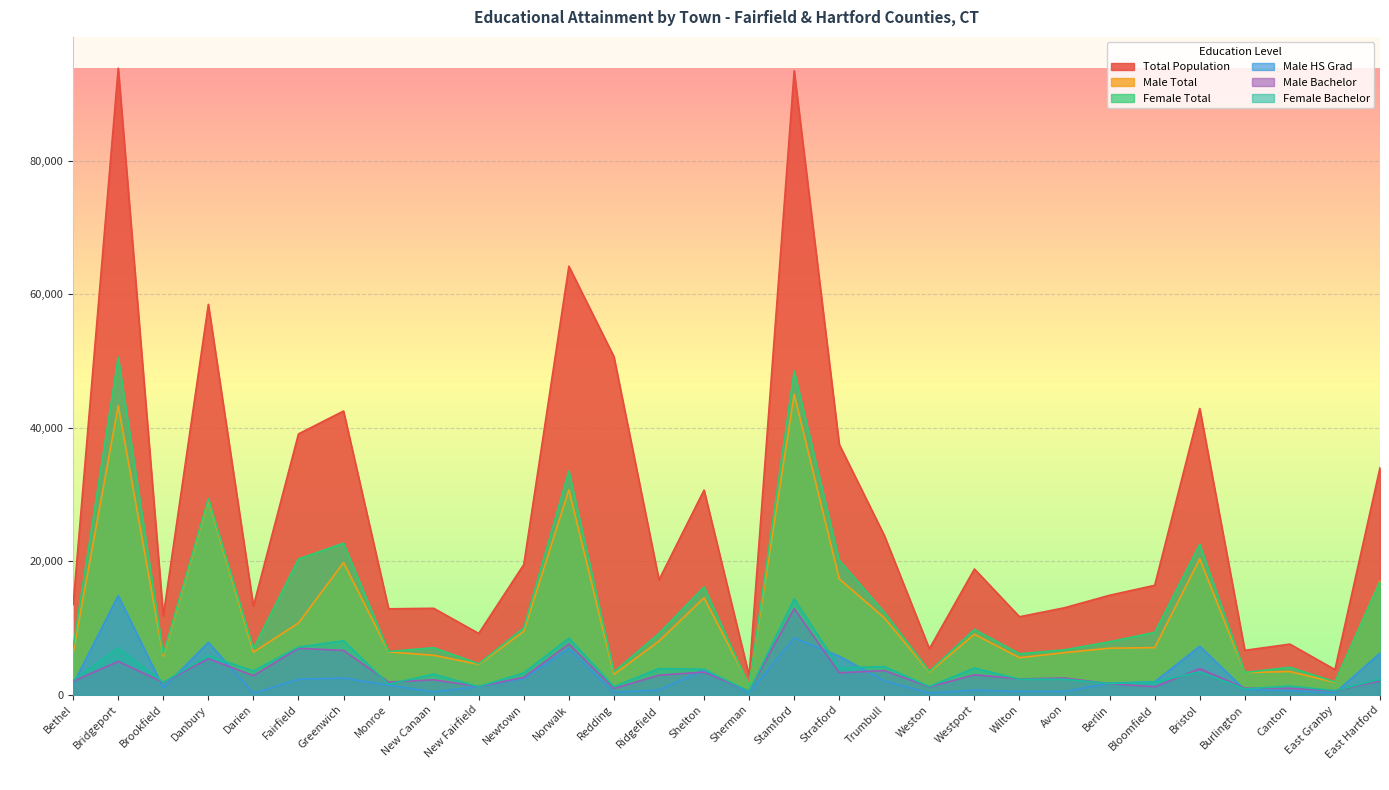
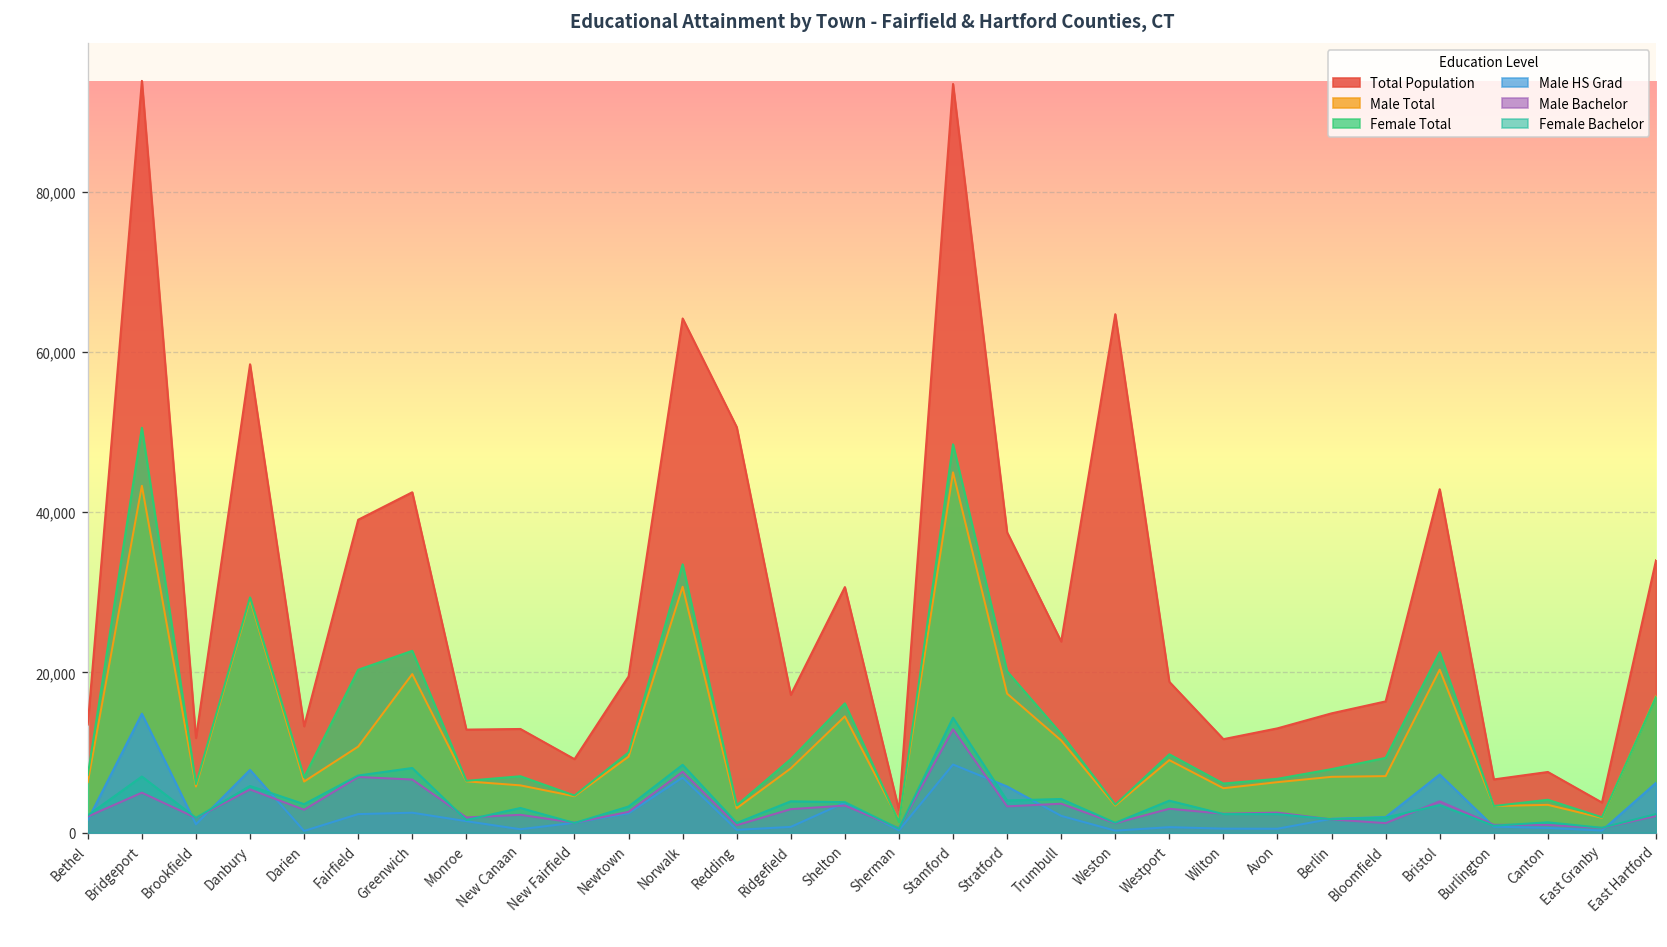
Total Population, Weston: 7,000 -> 65,000
